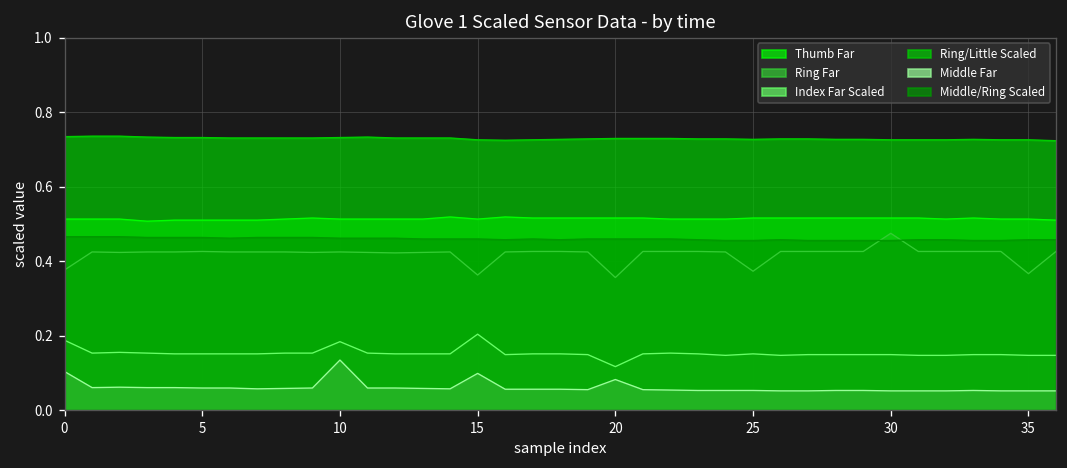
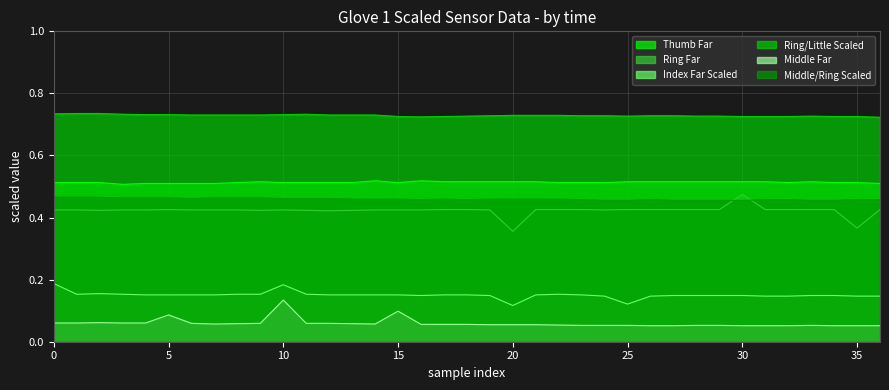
Ring Far, 0: 0.38 -> 0.42
Middle Far, 0: 0.10 -> 0.06
Middle Far, 5: 0.06 -> 0.09
Ring Far, 15: 0.36 -> 0.42
Index Far Scaled, 15: 0.20 -> 0.15
Middle Far, 20: 0.08 -> 0.05
Ring Far, 25: 0.37 -> 0.43
Index Far Scaled, 25: 0.15 -> 0.12
